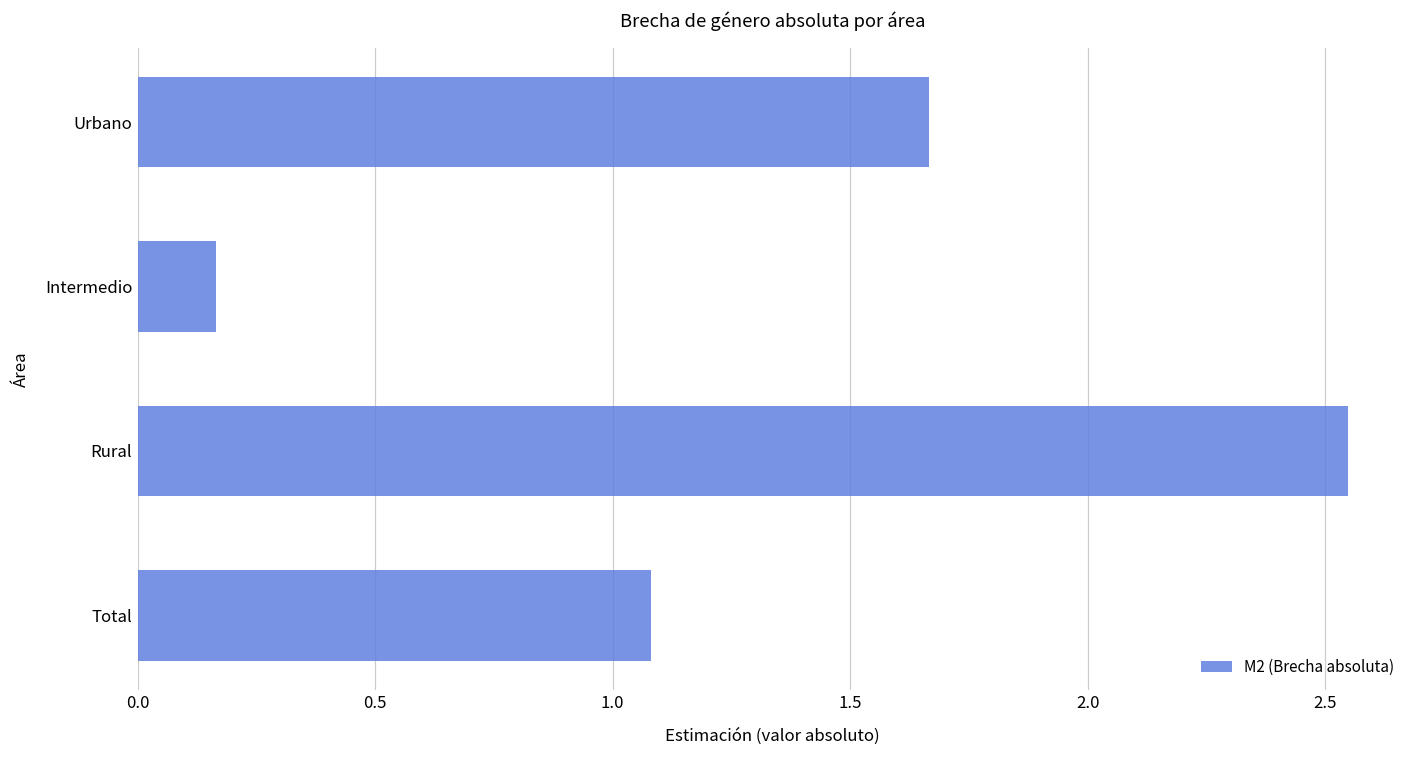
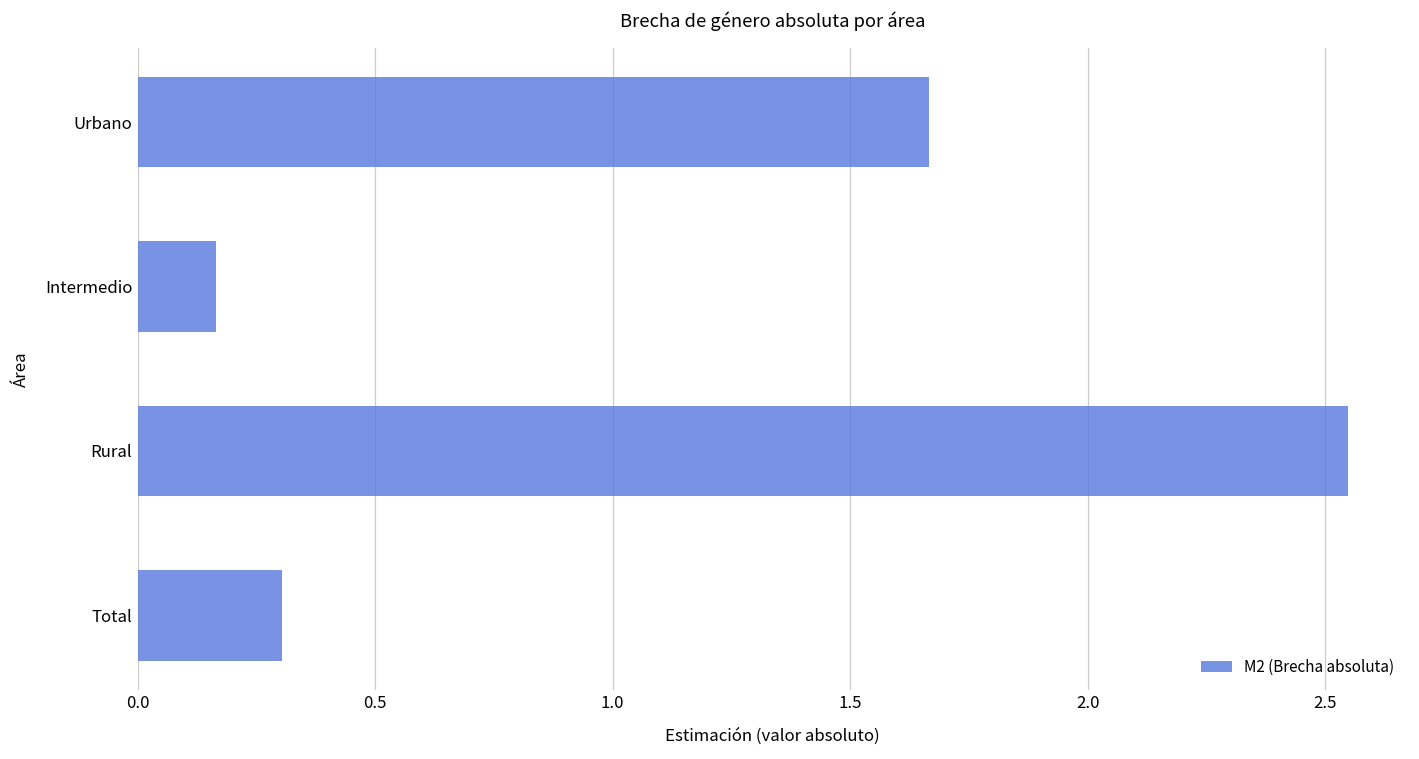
Total: 1.08 -> 0.30
